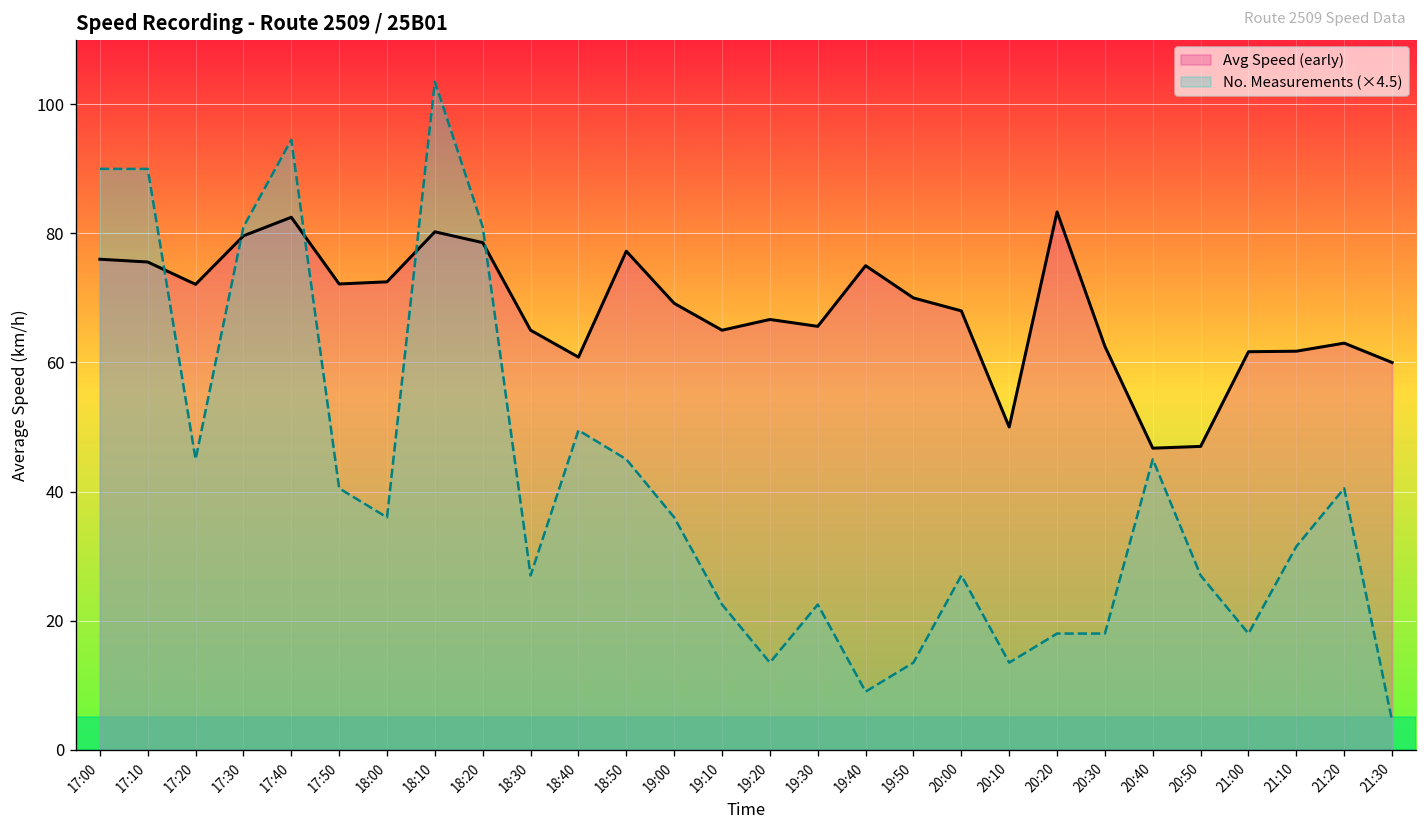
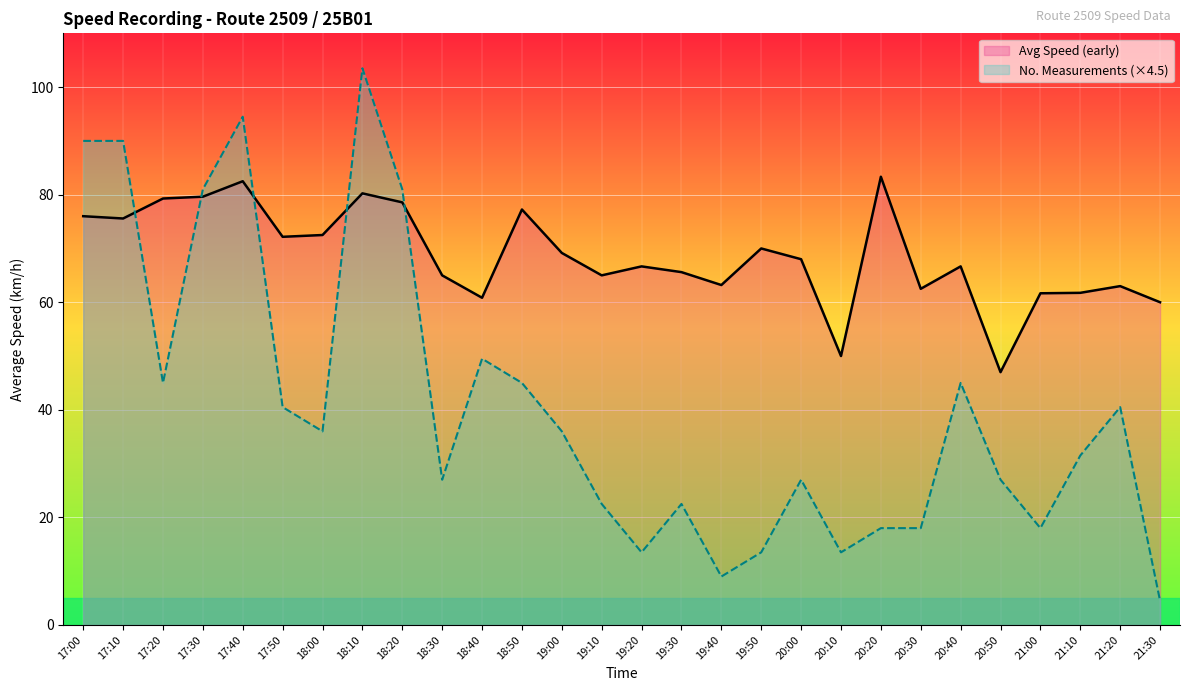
Avg Speed (early), 17:20: 72 -> 79
Avg Speed (early), 19:40: 75 -> 63
Avg Speed (early), 20:40: 47 -> 67
